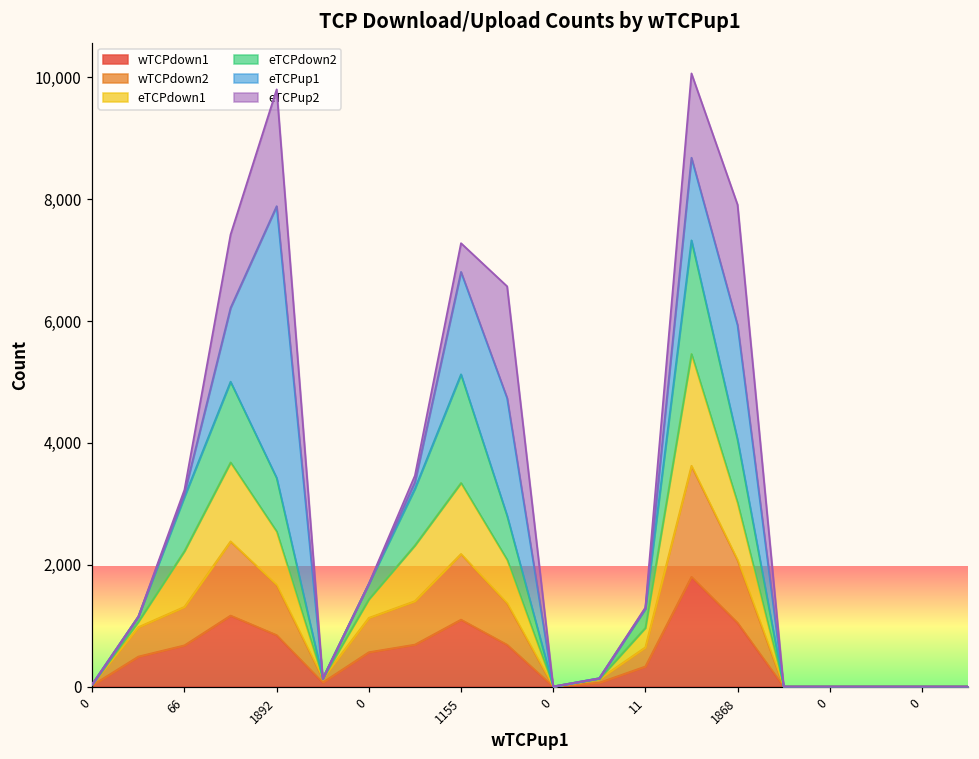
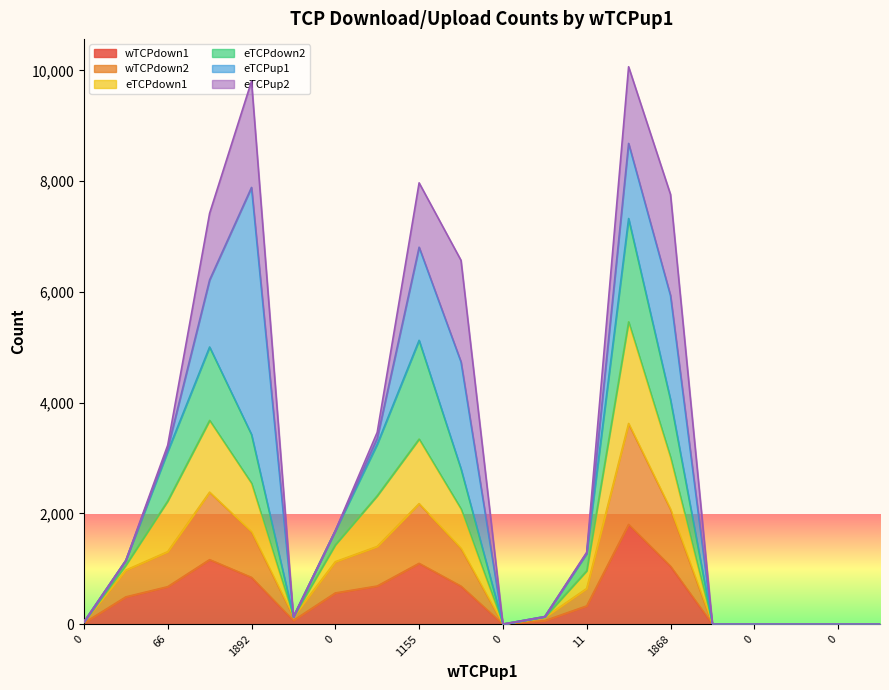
eTCPup2, 1155: 500 -> 1,200
eTCPup2, 1868: 2,000 -> 1,800
